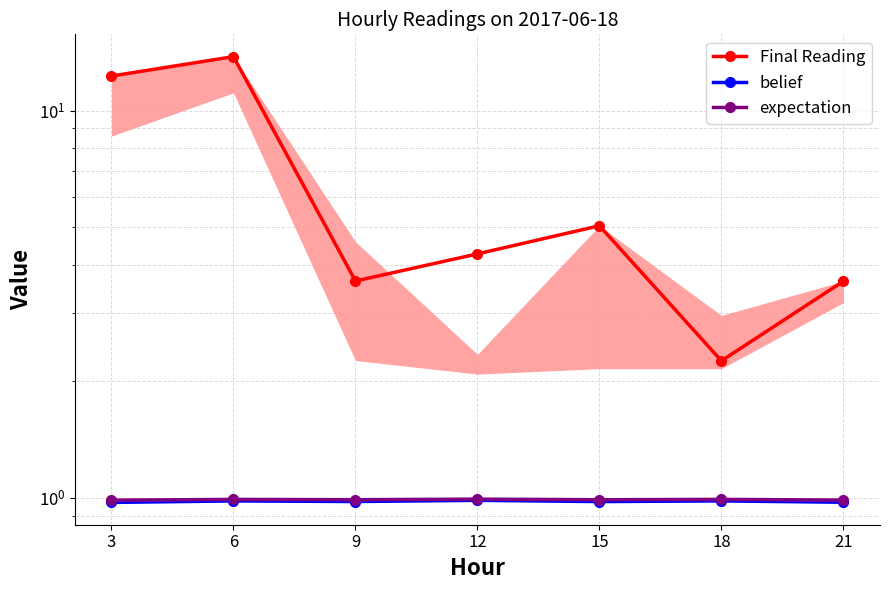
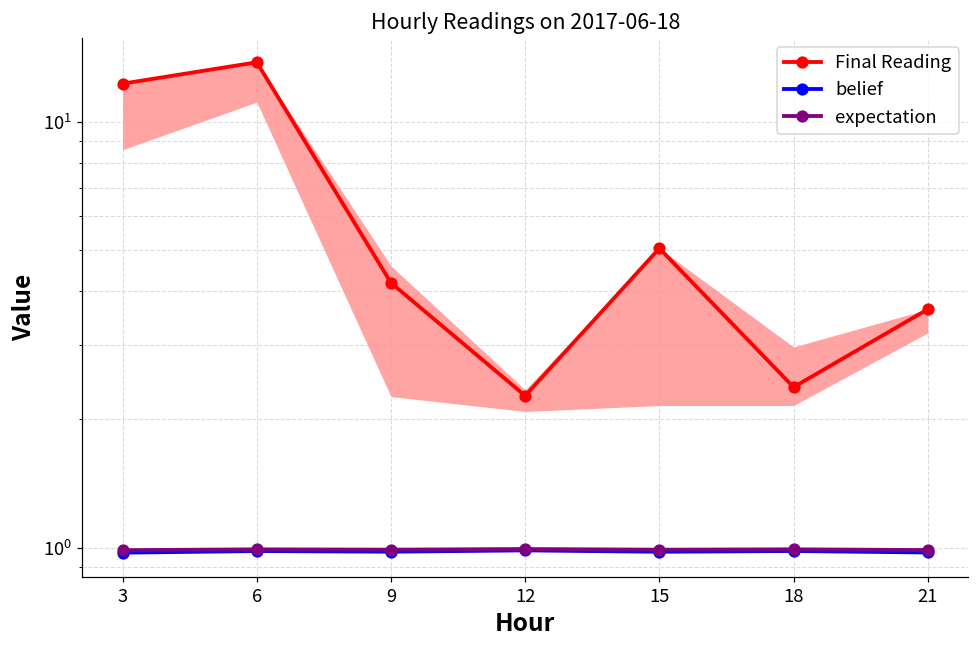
Final Reading, 9: 3.6 -> 4.2
Final Reading, 12: 4.3 -> 2.3
Final Reading, 18: 2.3 -> 2.4
